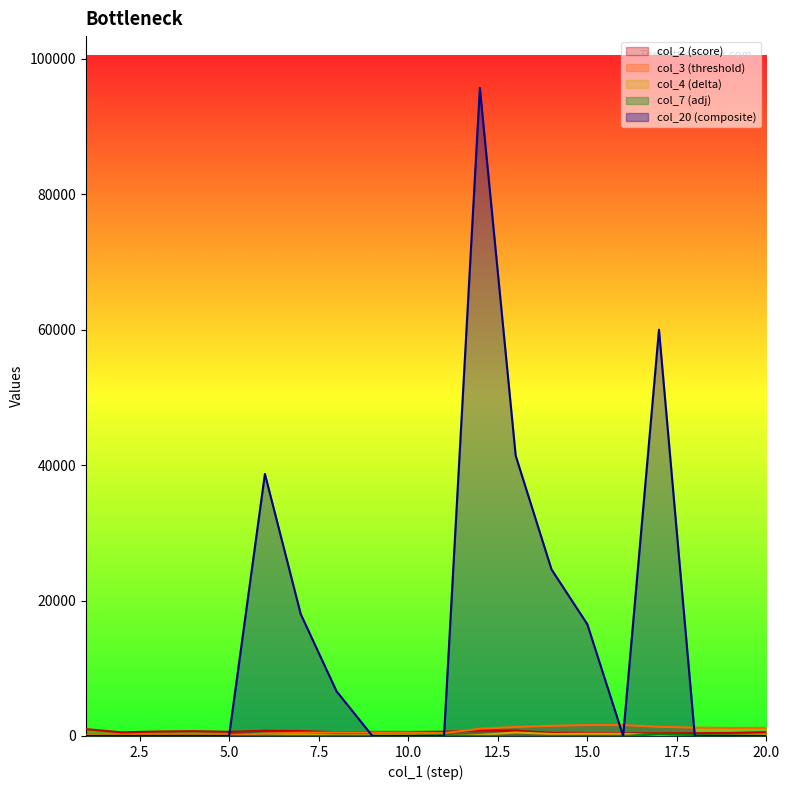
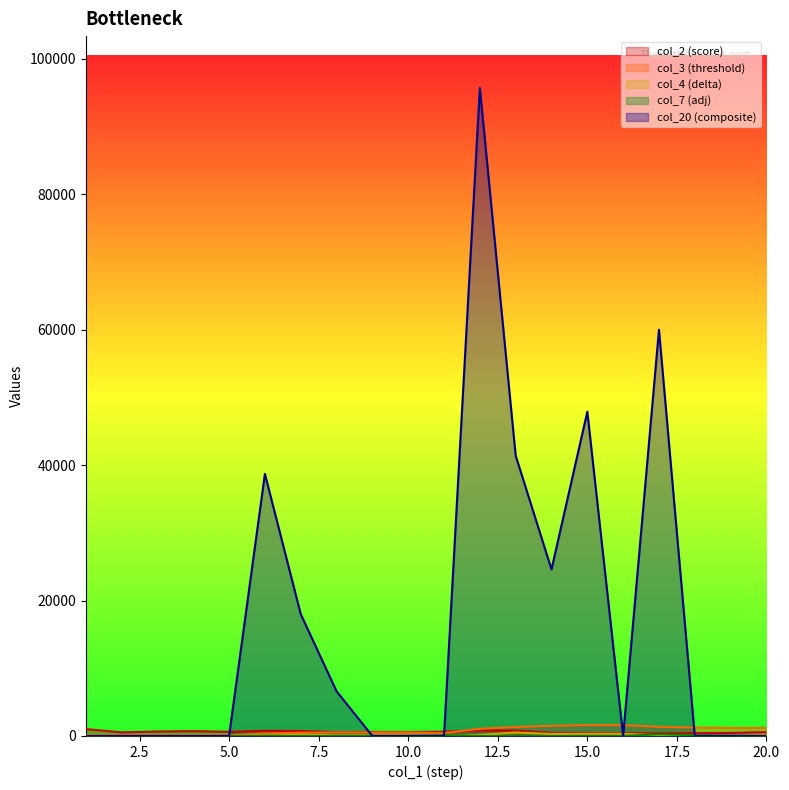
col_20 (composite), 15.0: 17000 -> 48000
